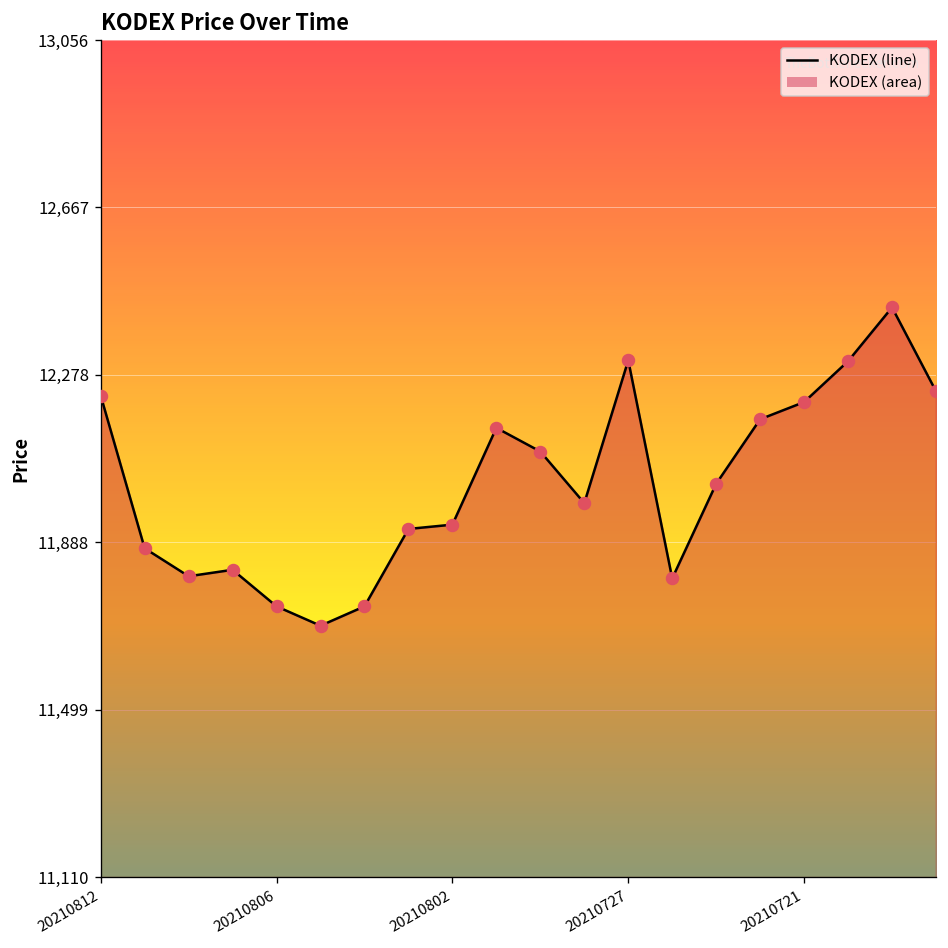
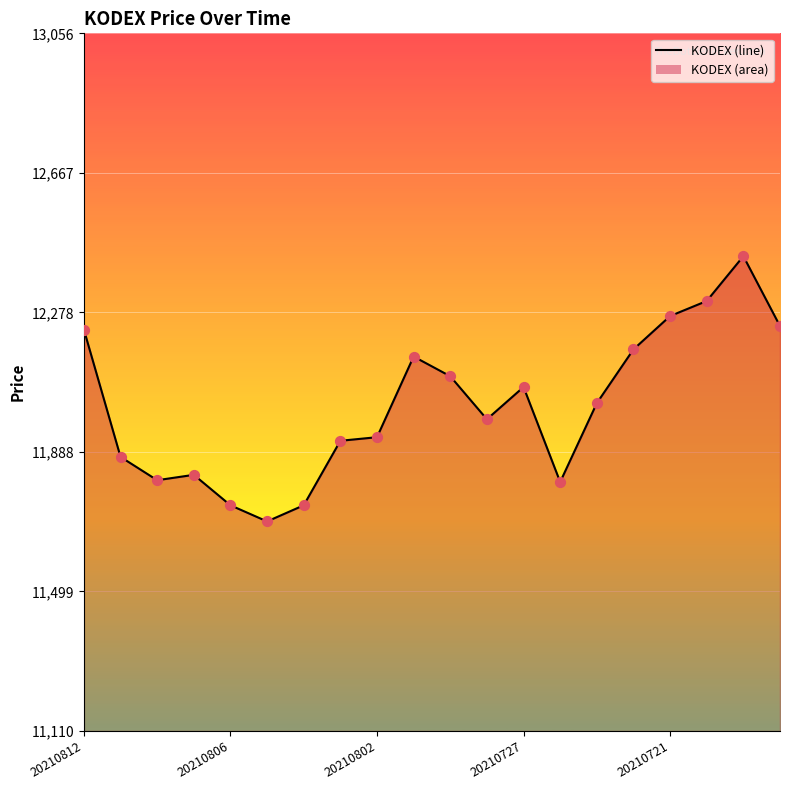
20210727: 12,310 -> 12,070
20210721: 12,220 -> 12,270
